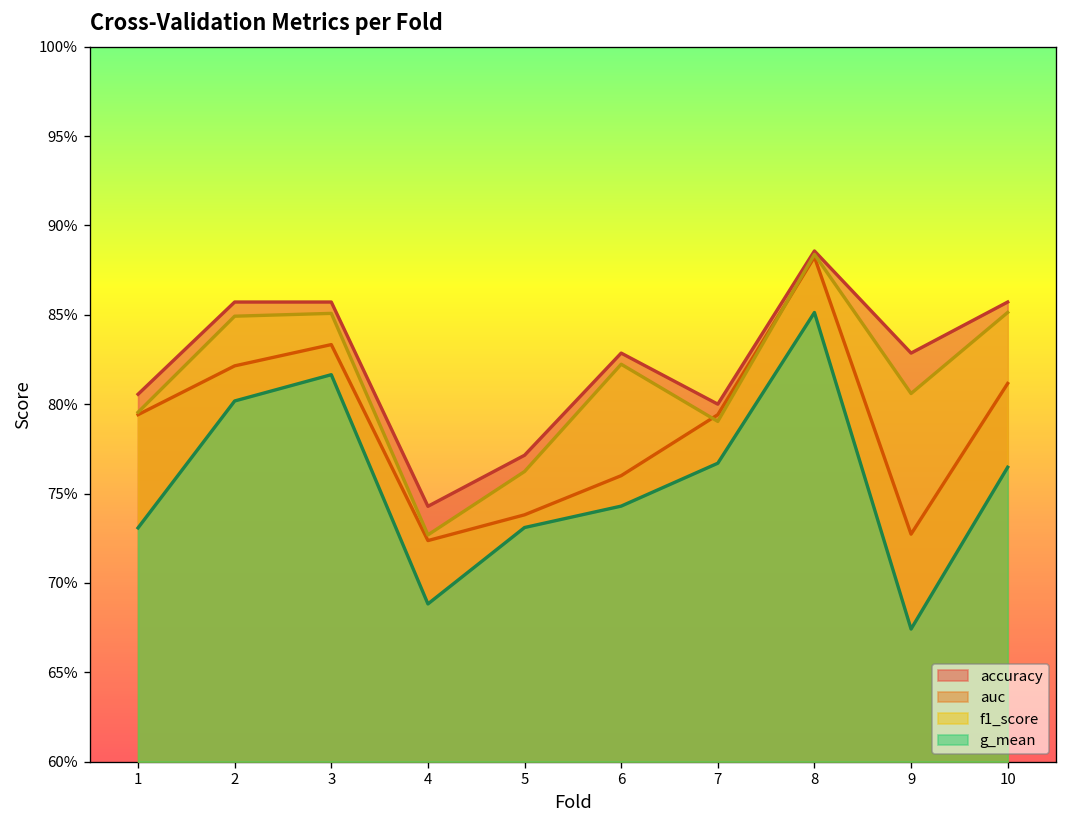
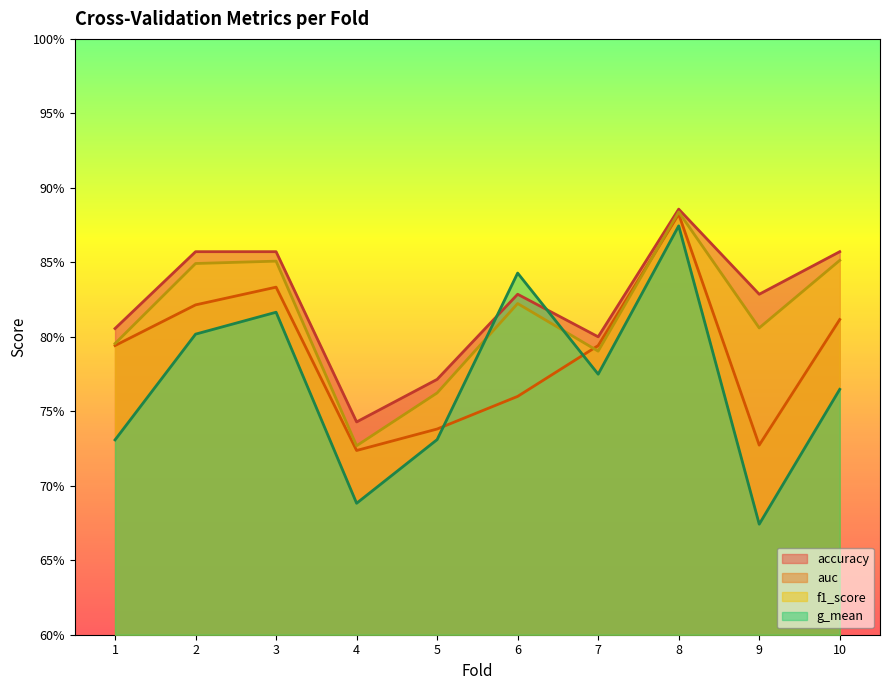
g_mean, 6: 74.3% -> 84.3%
g_mean, 7: 76.7% -> 77.5%
g_mean, 8: 85.1% -> 87.4%
